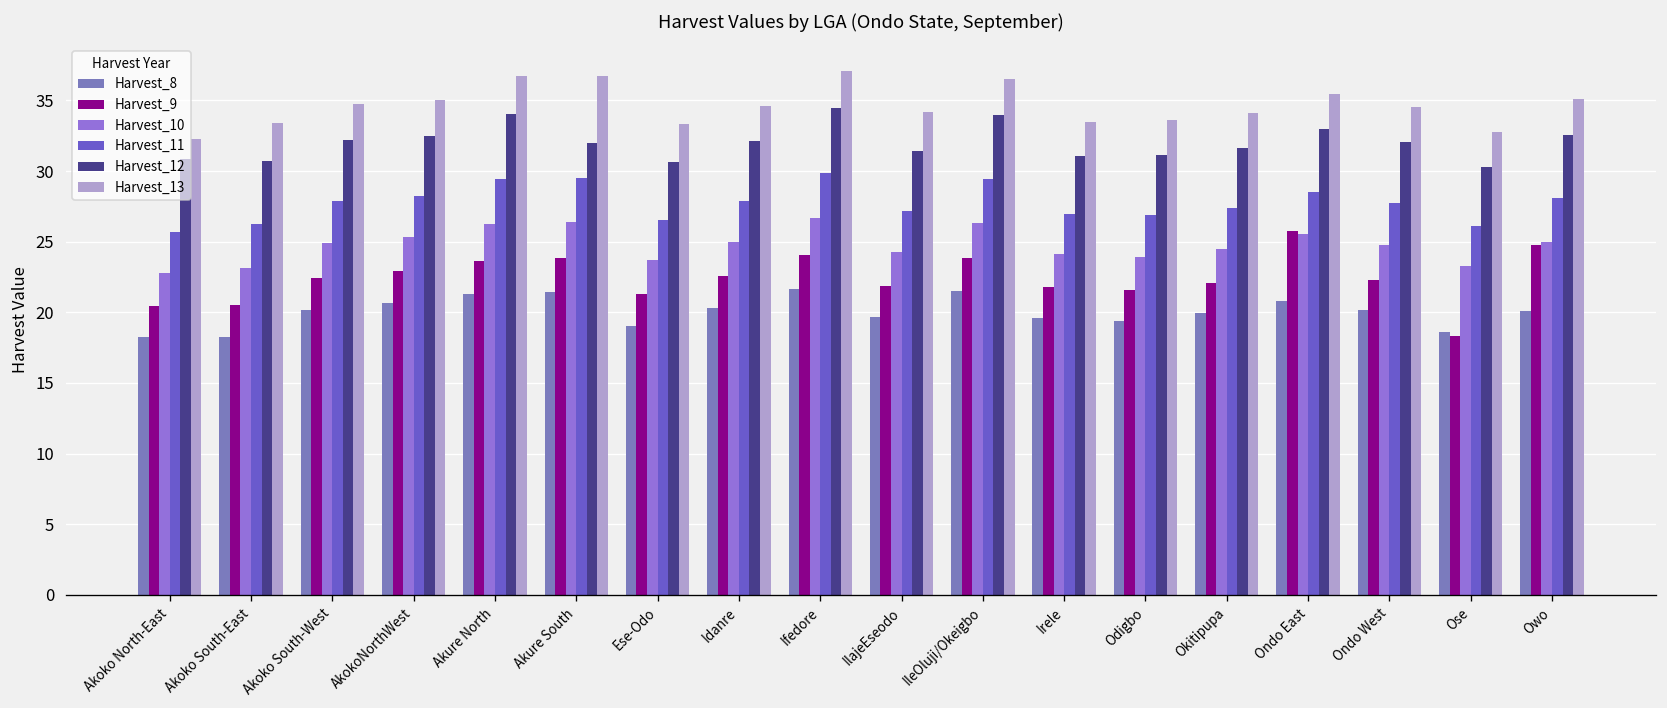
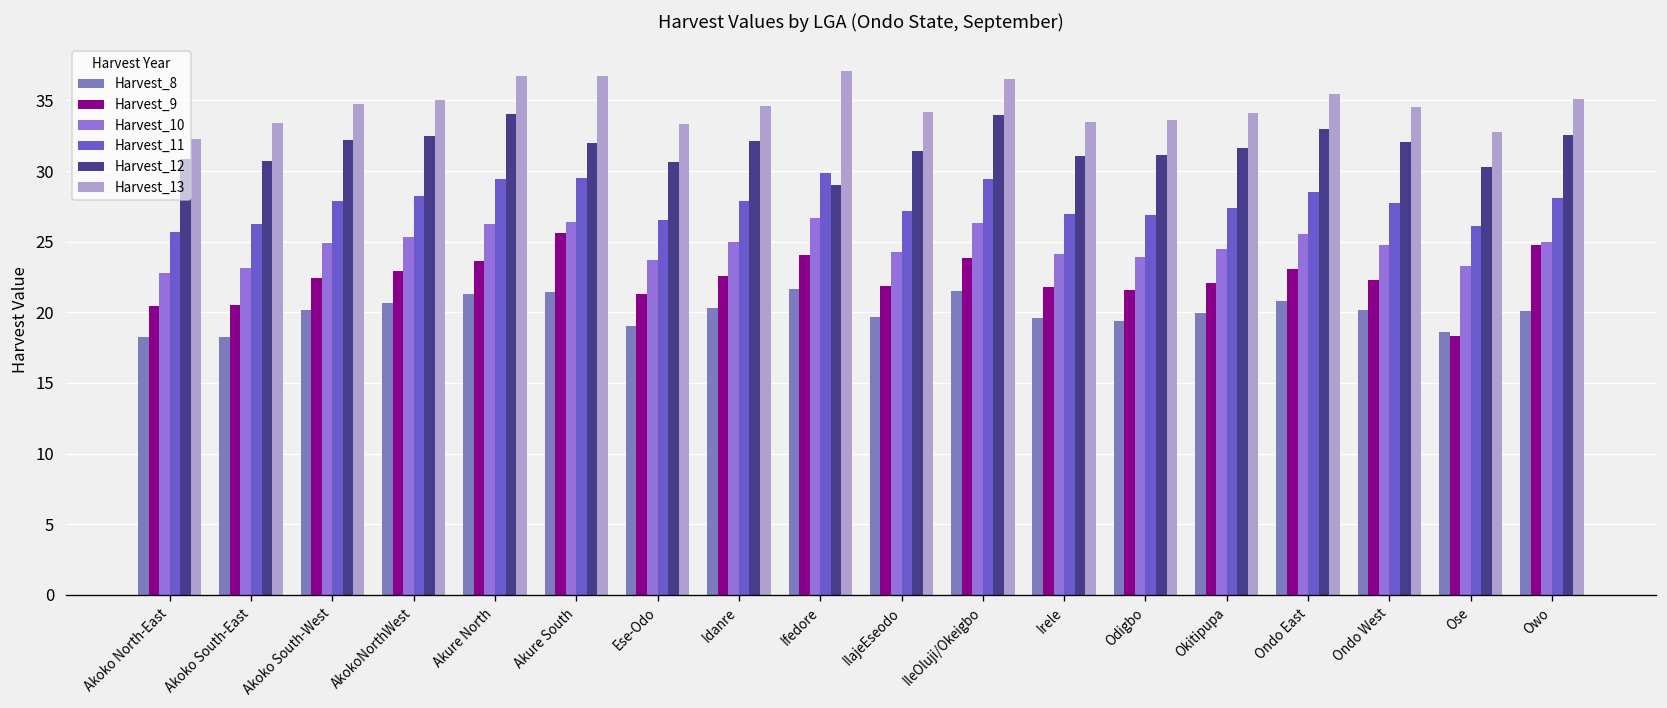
Harvest_9, Akure South: 23.8 -> 25.6
Harvest_12, Ifedore: 34.5 -> 29.0
Harvest_9, Ondo East: 25.7 -> 23.1
